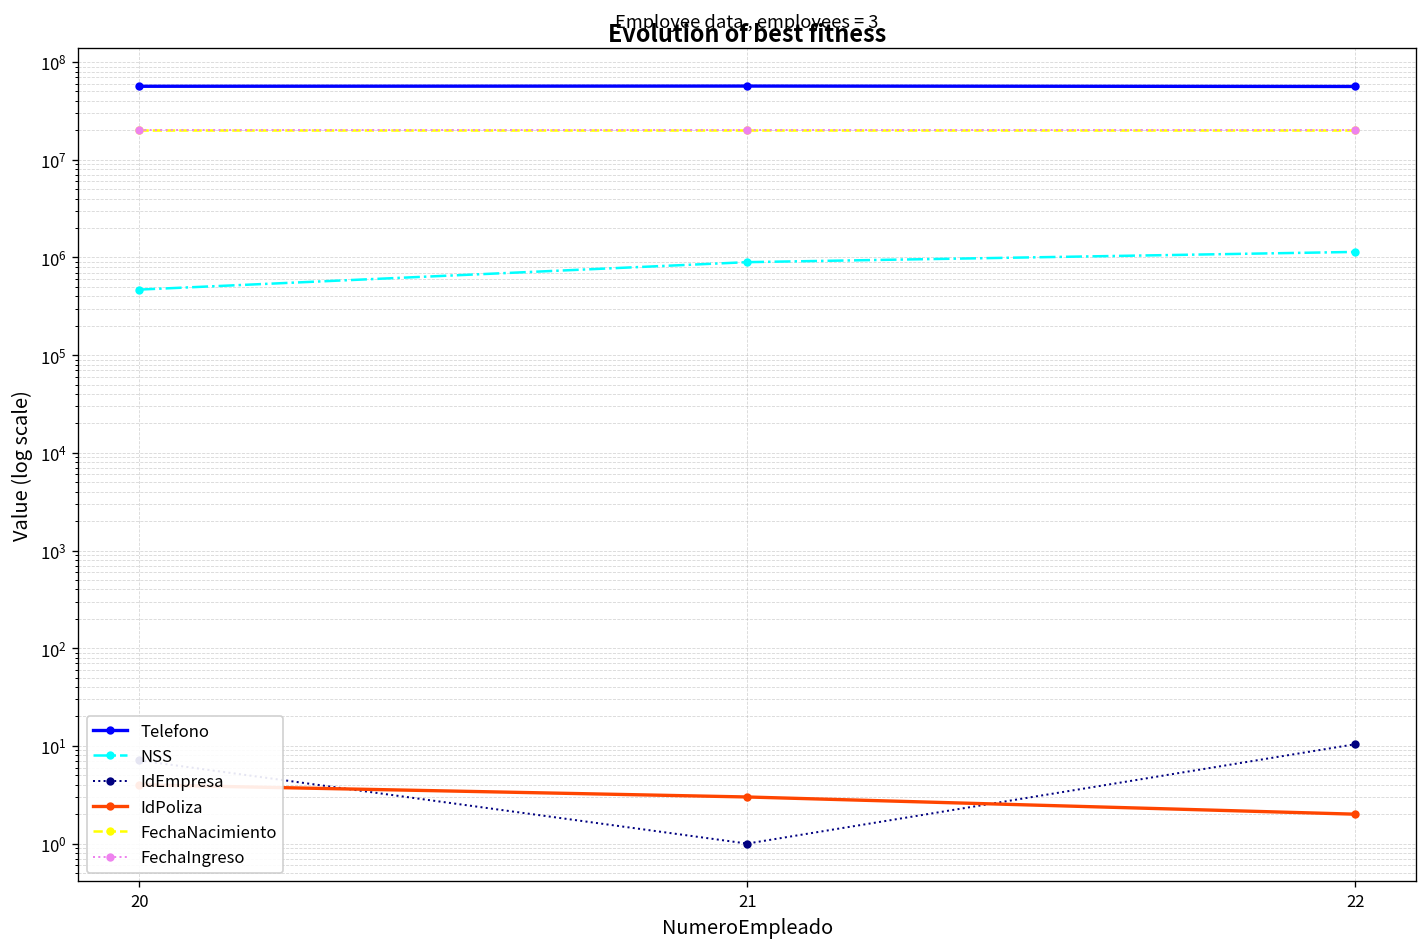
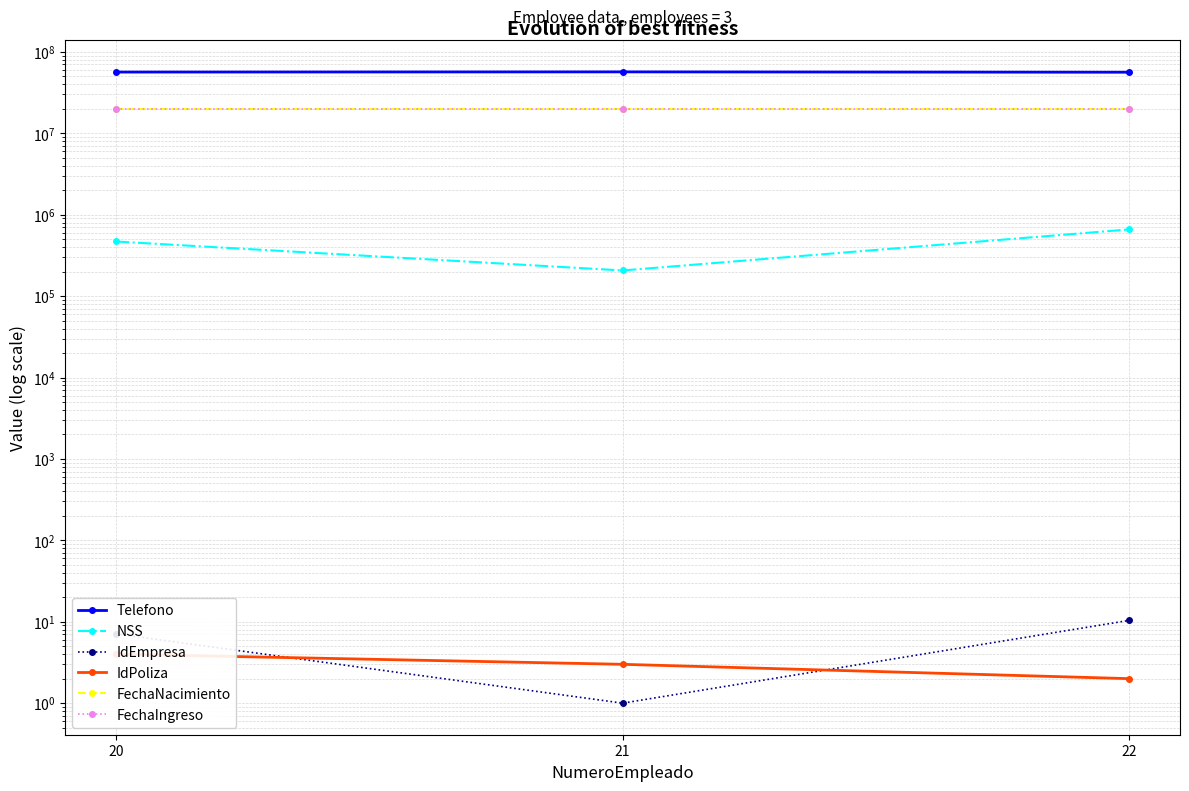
NSS, 21: 900000 -> 210000
NSS, 22: 1100000 -> 700000
